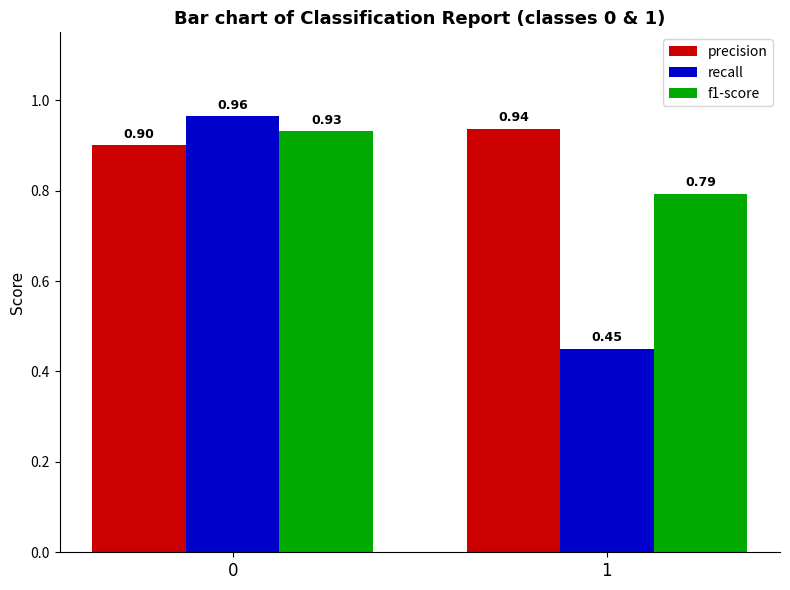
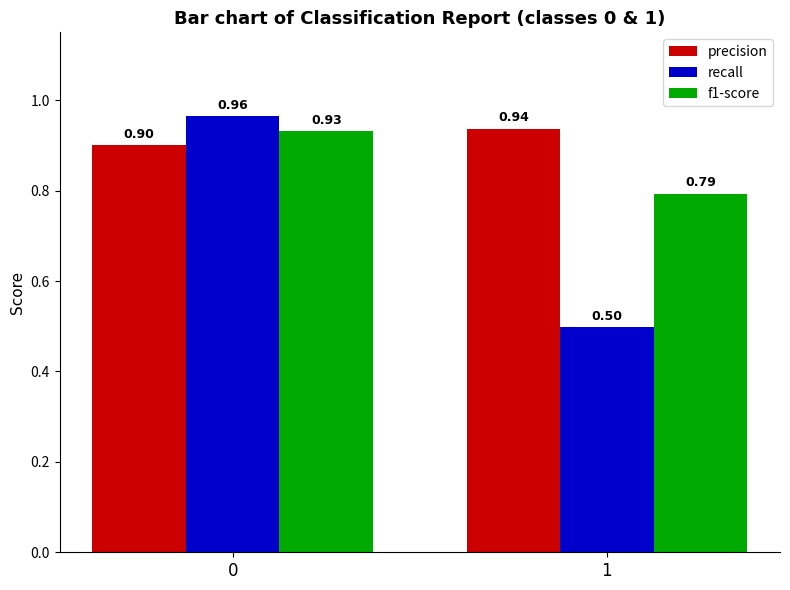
recall, 1: 0.45 -> 0.50
